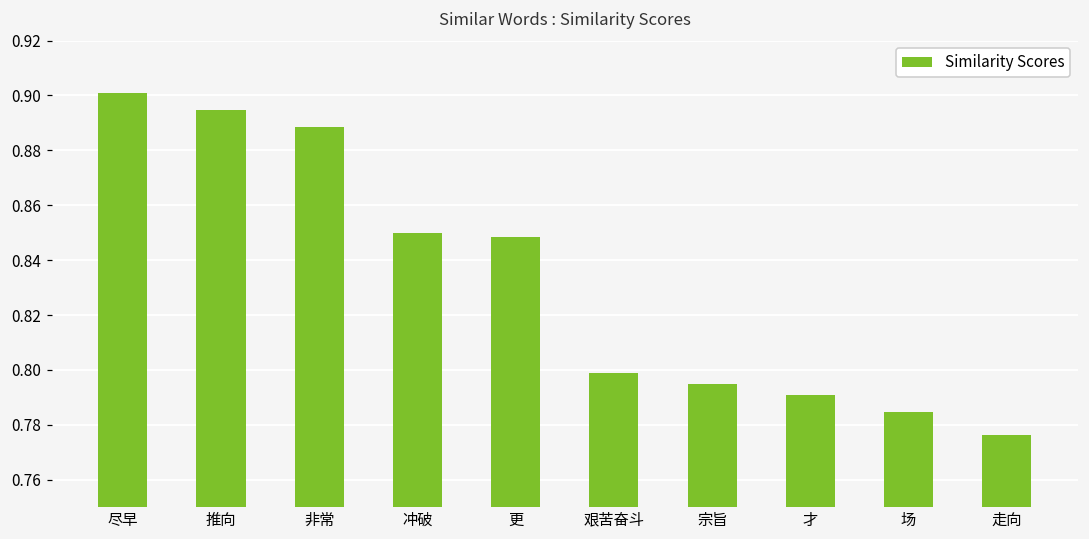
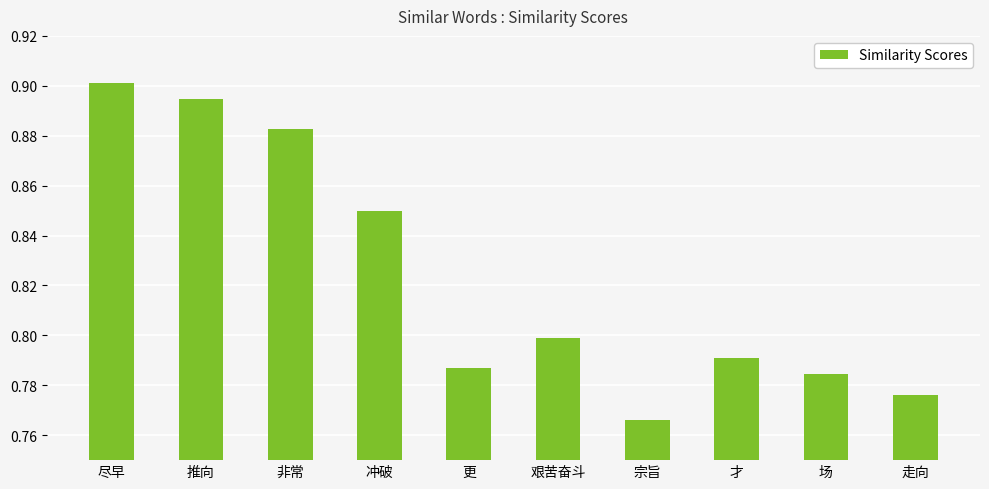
非常: 0.888 -> 0.883
更: 0.848 -> 0.787
宗旨: 0.795 -> 0.766
